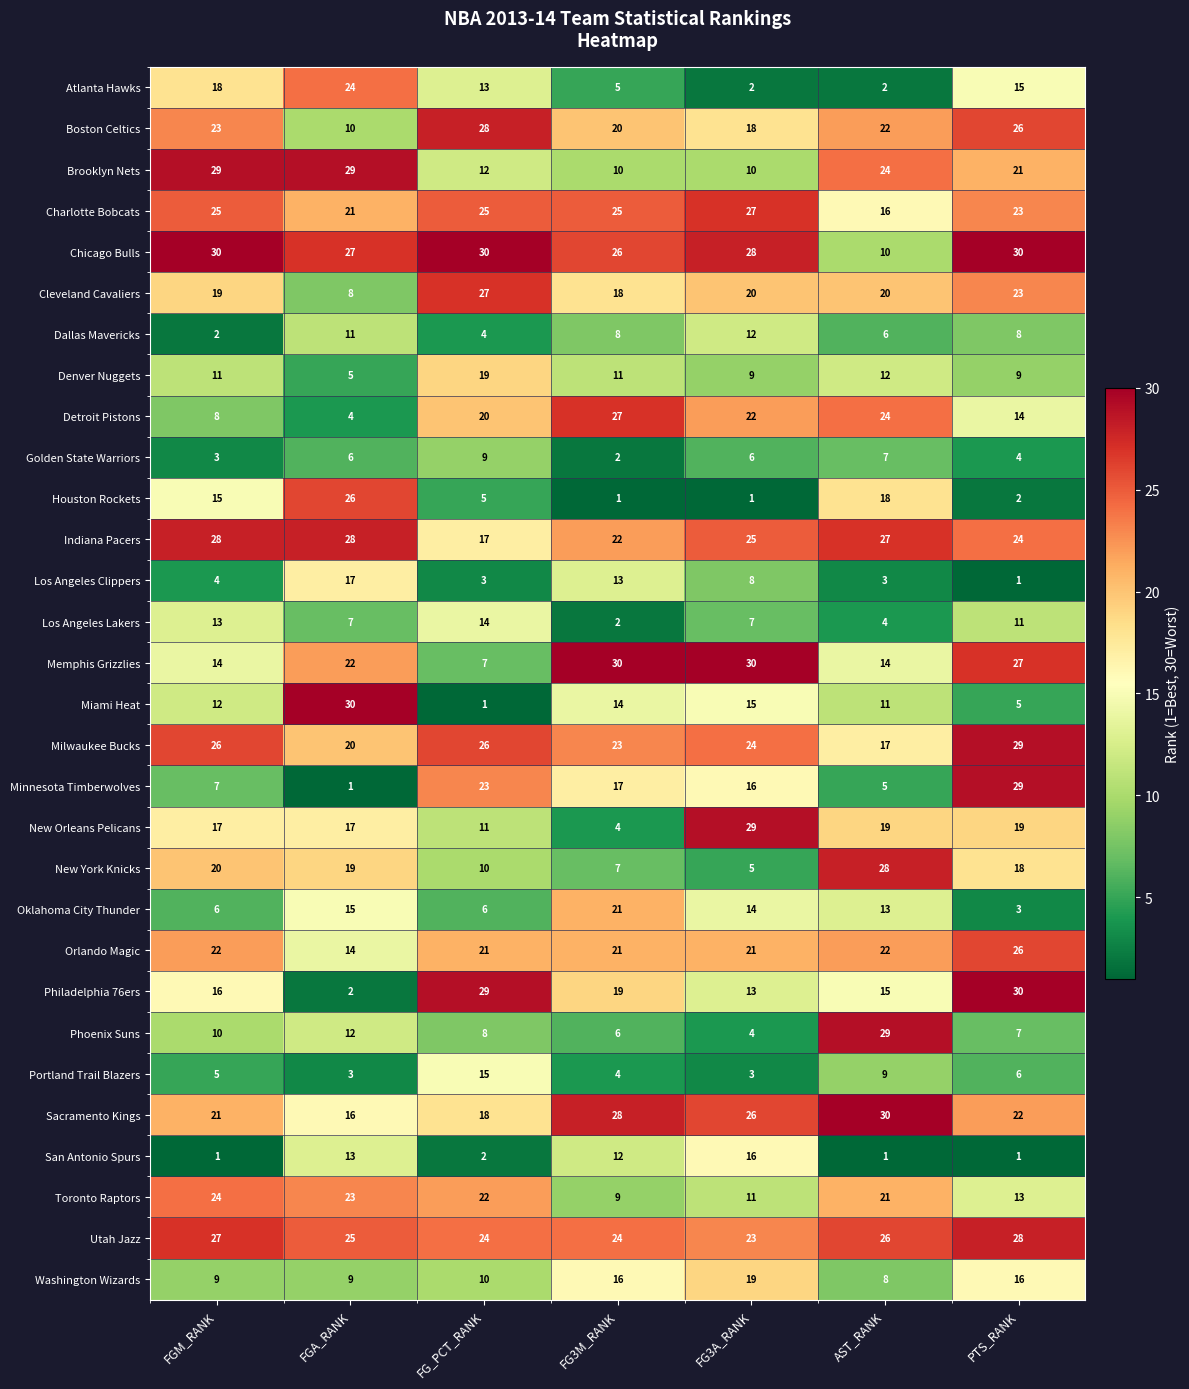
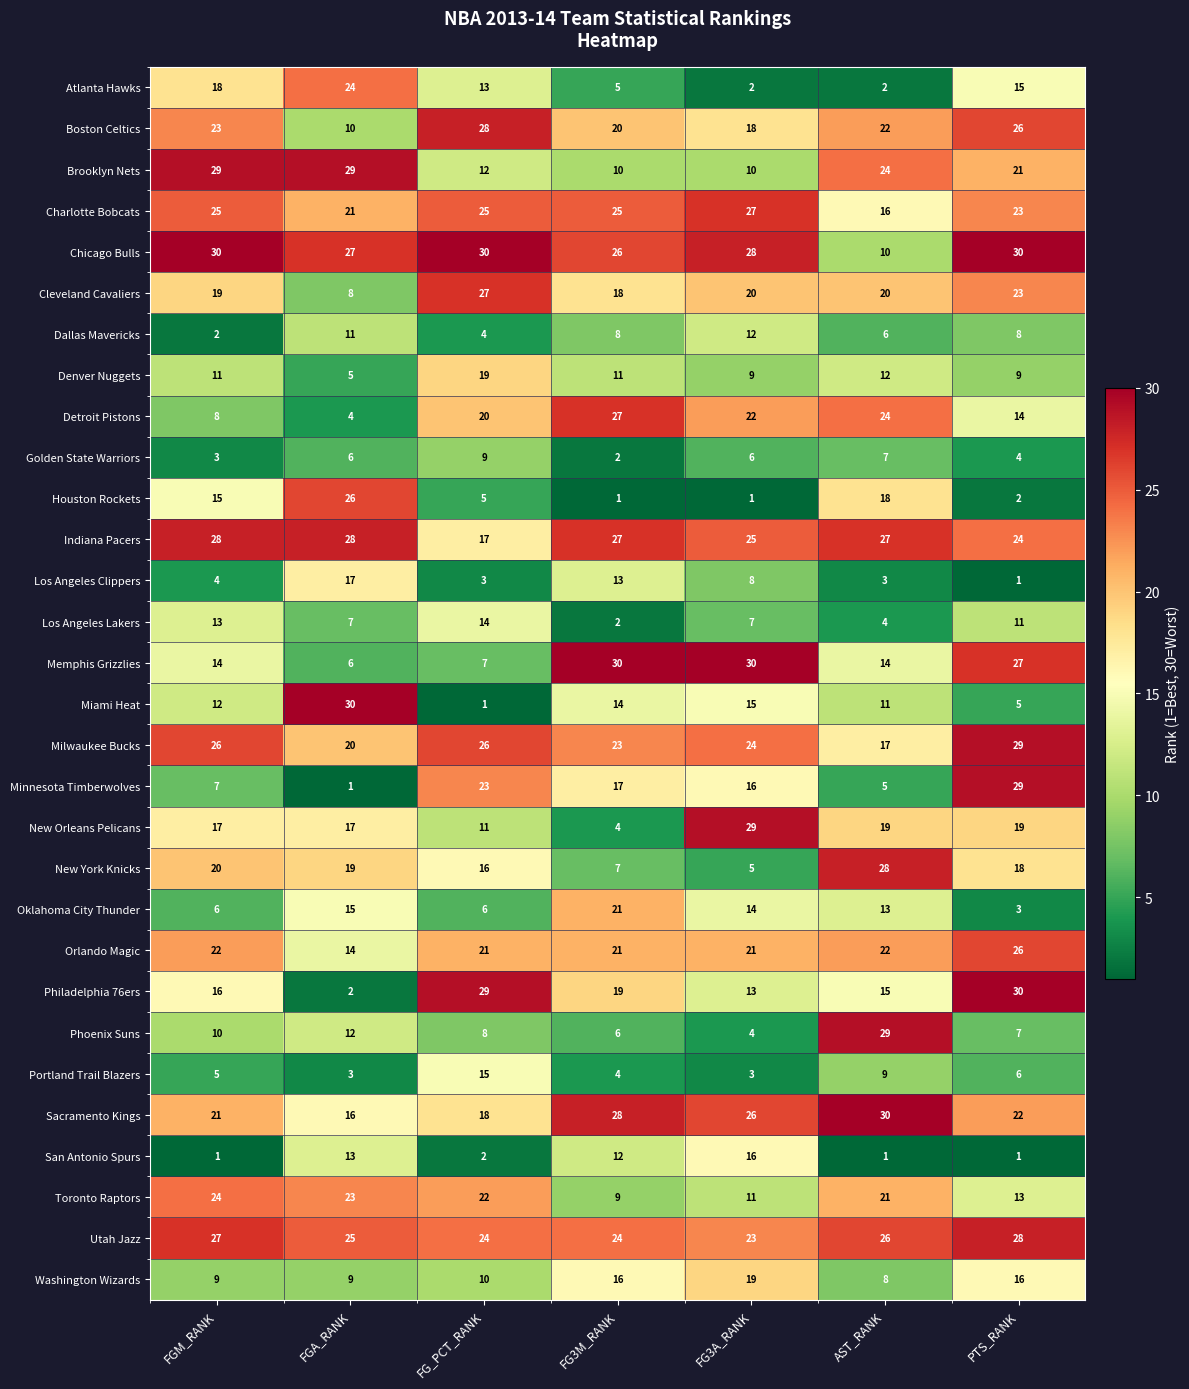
Indiana Pacers, FG3M_RANK: 22 -> 27
Memphis Grizzlies, FGA_RANK: 22 -> 6
New York Knicks, FG_PCT_RANK: 10 -> 16
